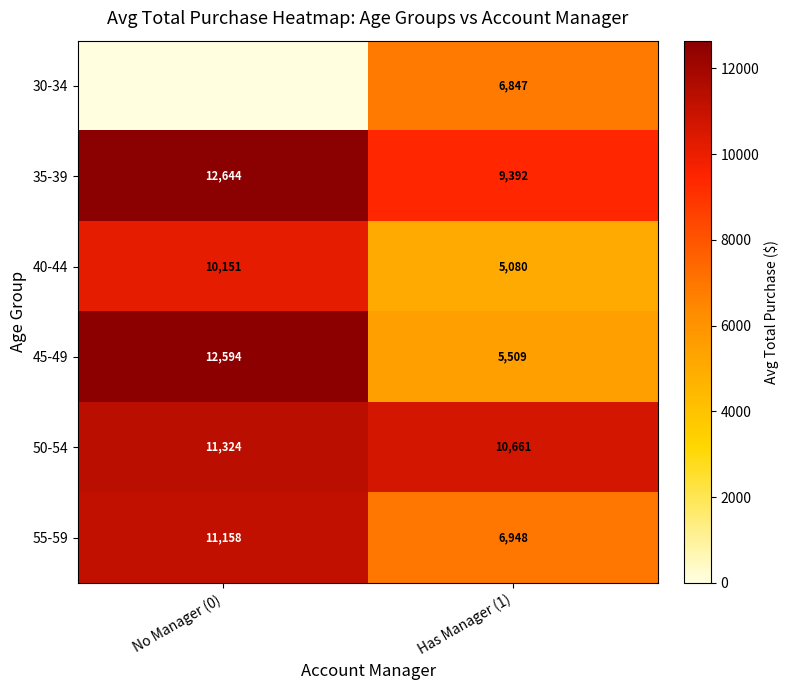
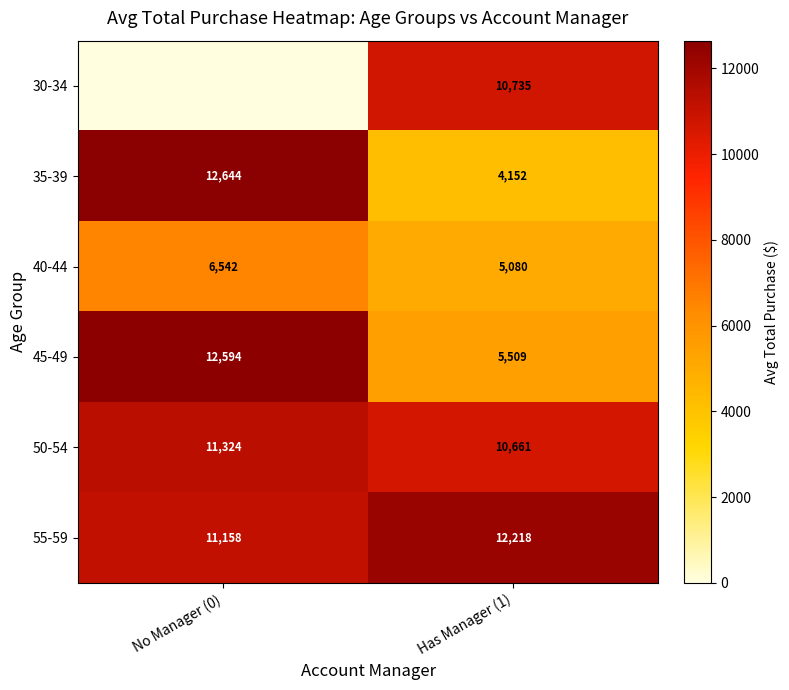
30-34, Has Manager (1): 6,847 -> 10,735
35-39, Has Manager (1): 9,392 -> 4,152
40-44, No Manager (0): 10,151 -> 6,542
55-59, Has Manager (1): 6,948 -> 12,218
